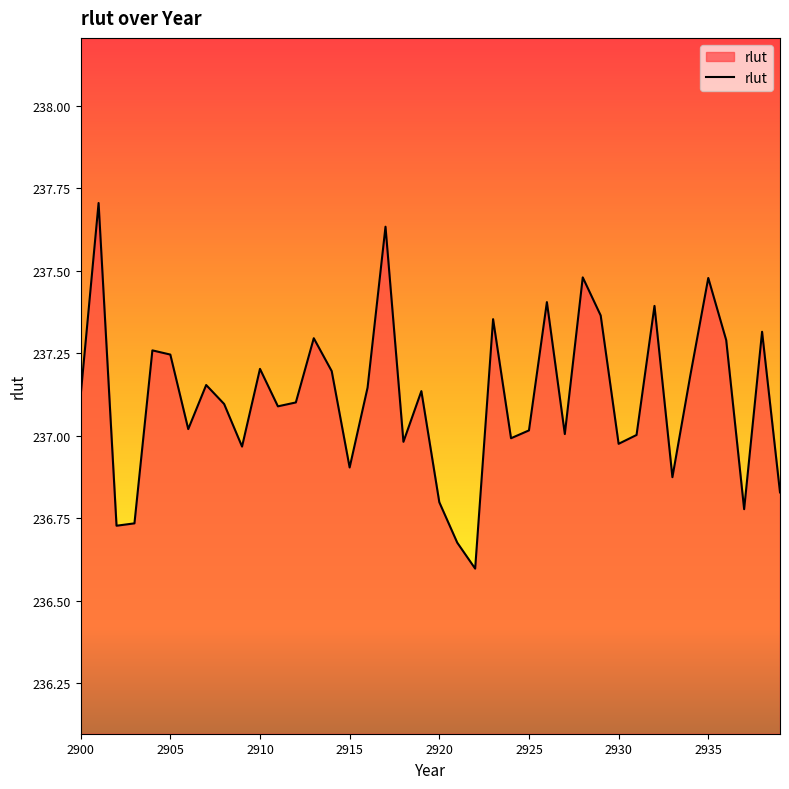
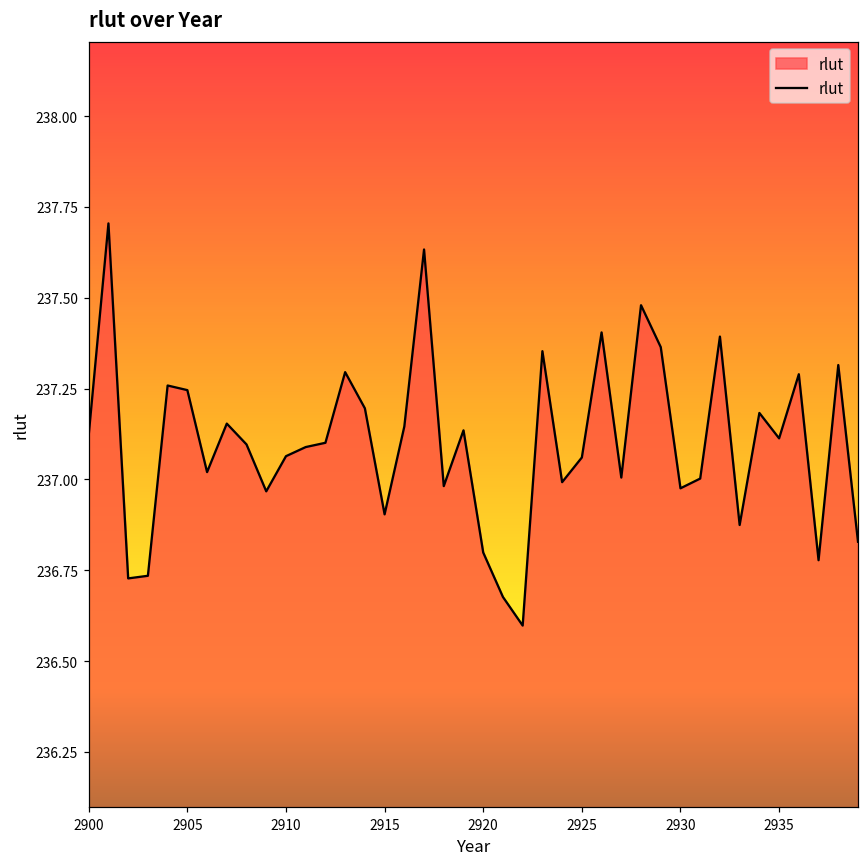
2910: 237.20 -> 237.06
2925: 237.02 -> 237.06
2935: 237.48 -> 237.11
